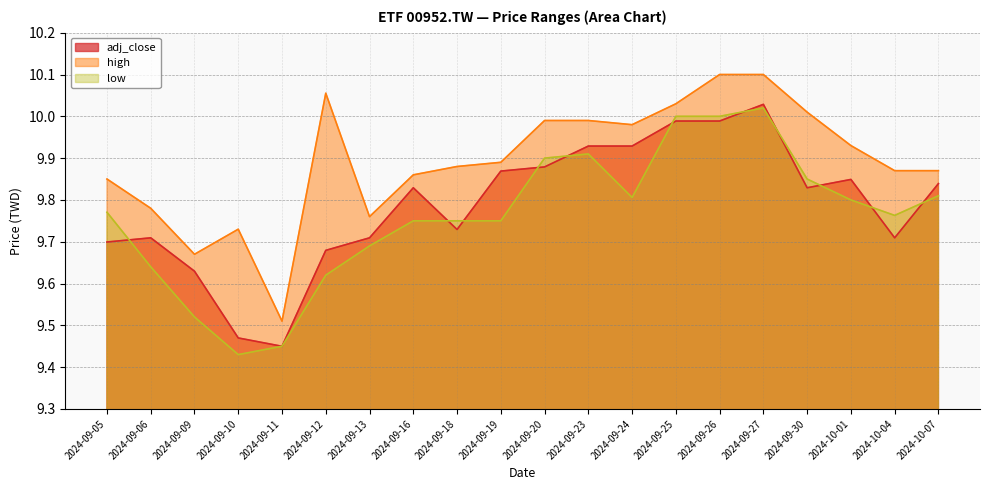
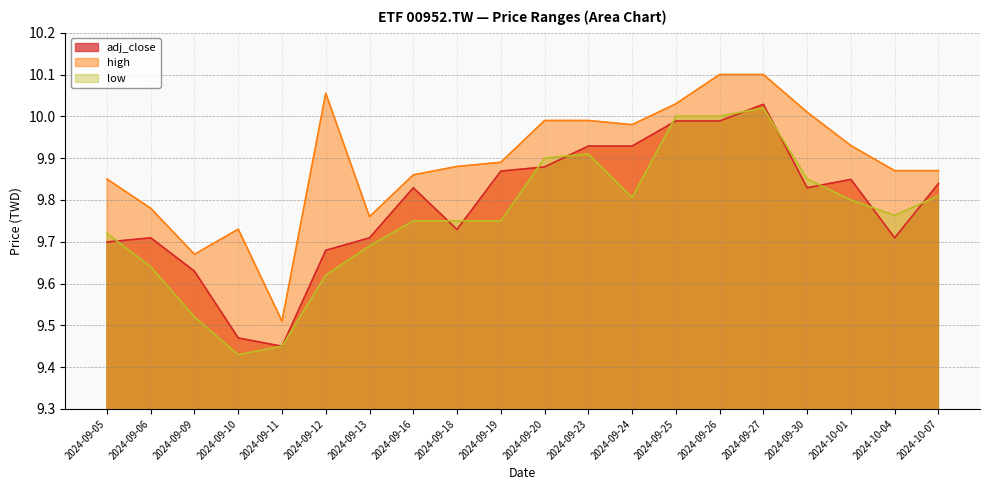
low, 2024-09-05: 9.77 -> 9.72
